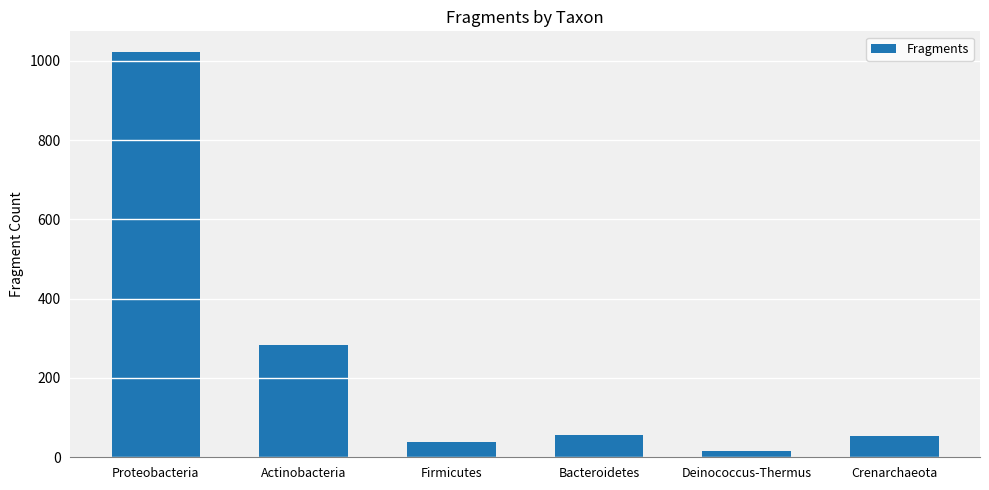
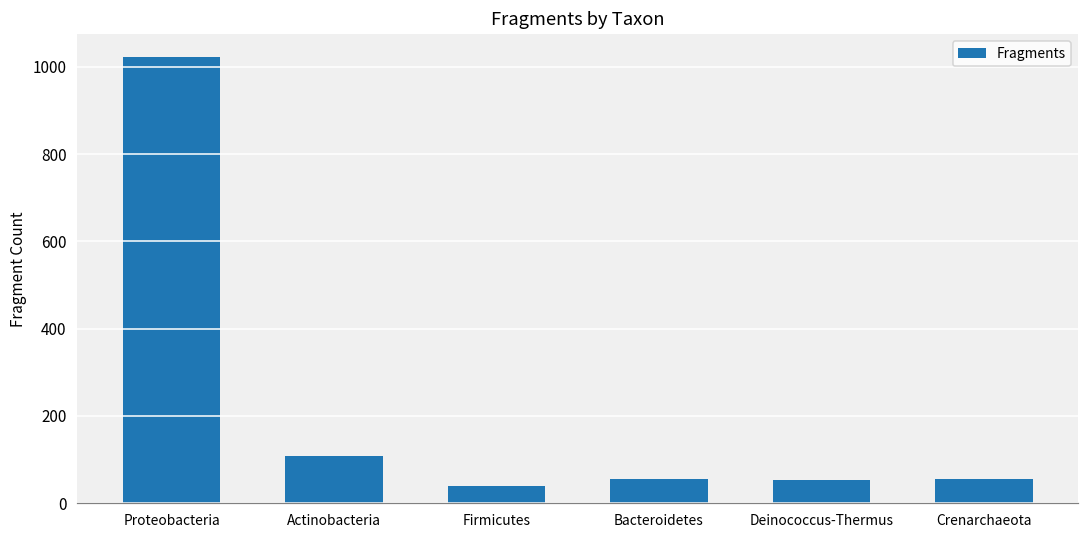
Actinobacteria: 280 -> 110
Deinococcus-Thermus: 20 -> 50
